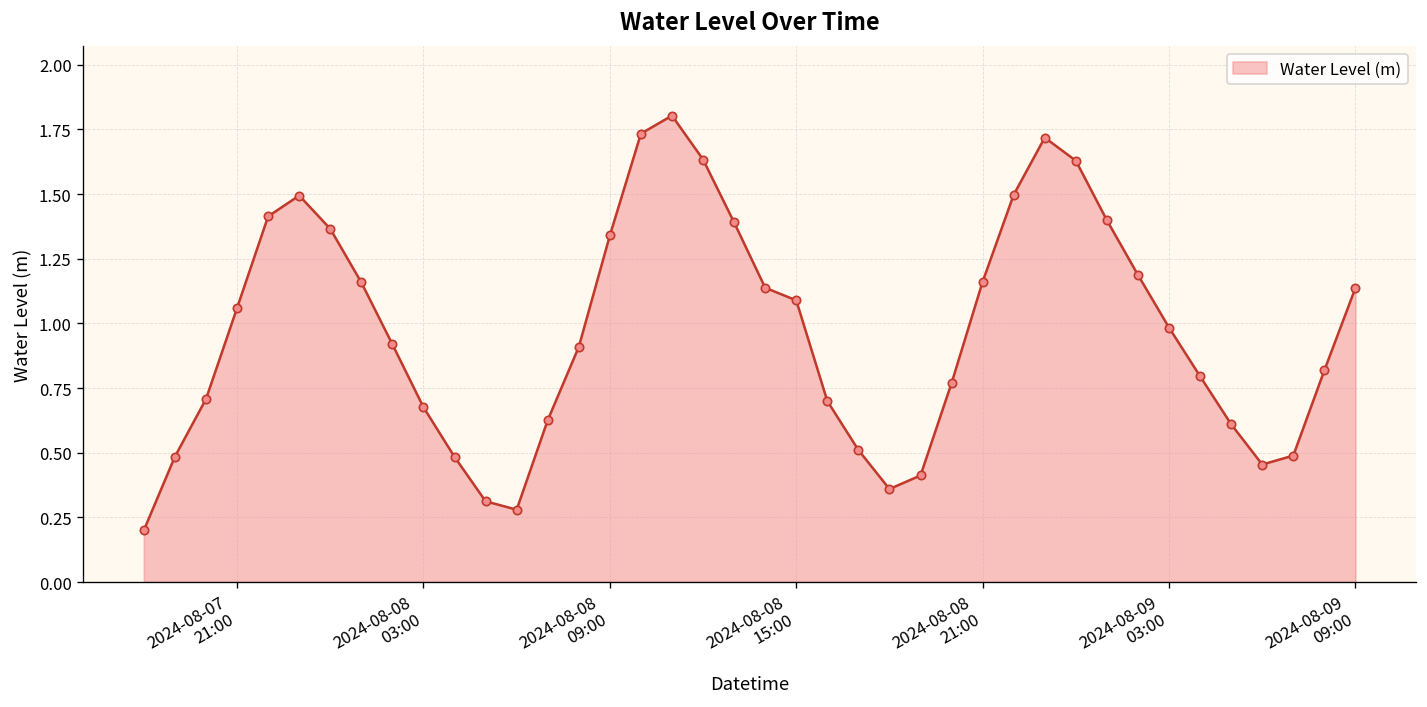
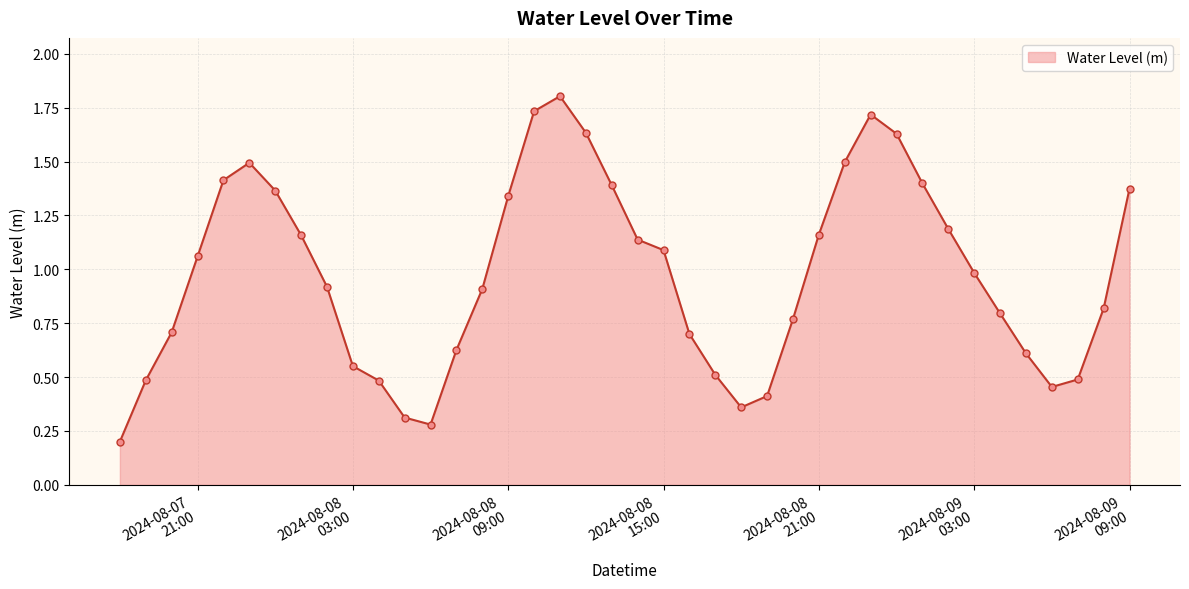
2024-08-08 03:00: 0.68 -> 0.55
2024-08-09 09:00: 1.14 -> 1.37
